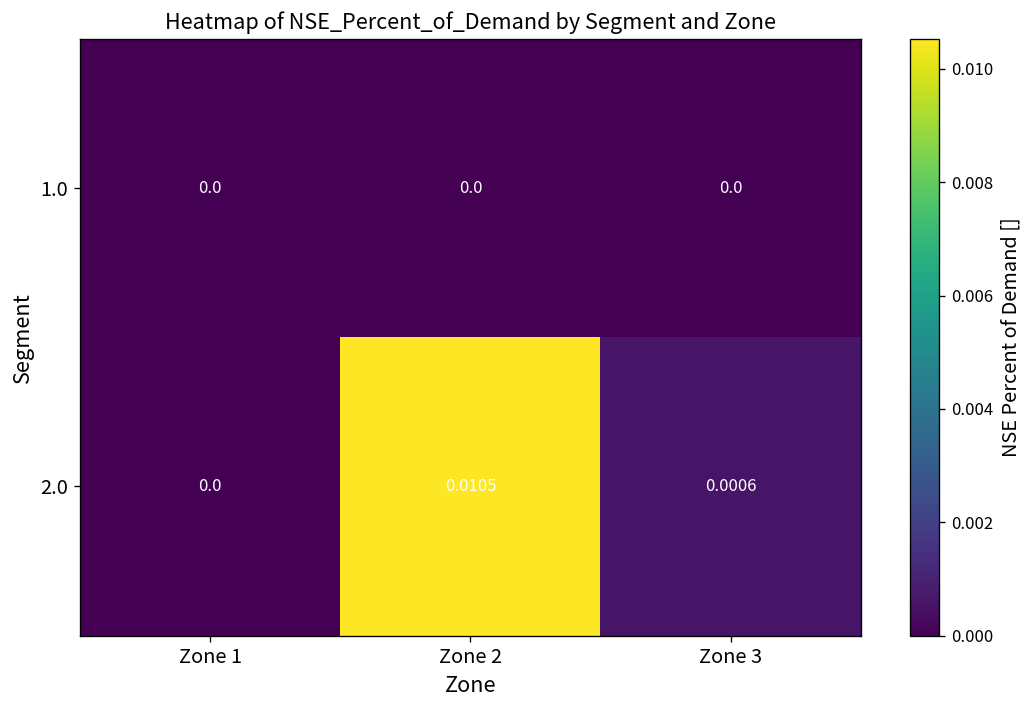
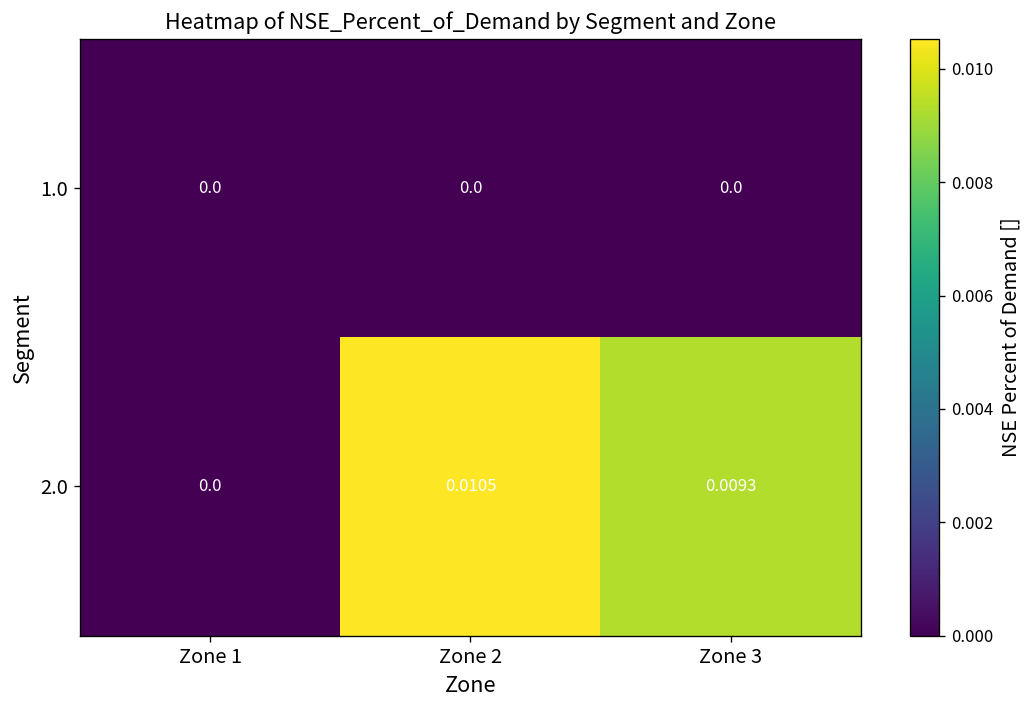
2.0, Zone 3: 0.0006 -> 0.0093
